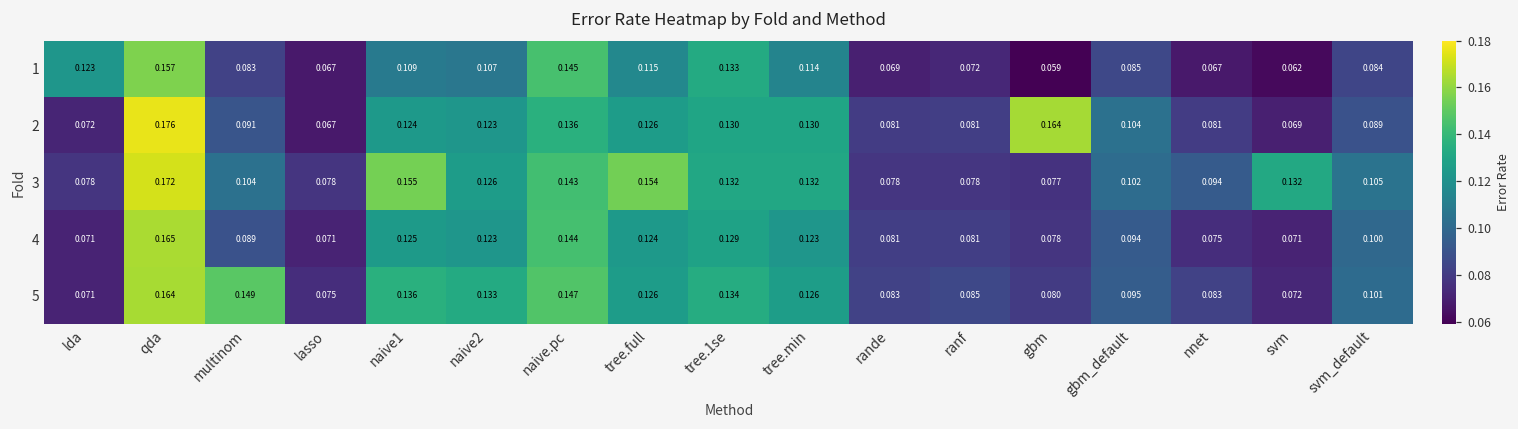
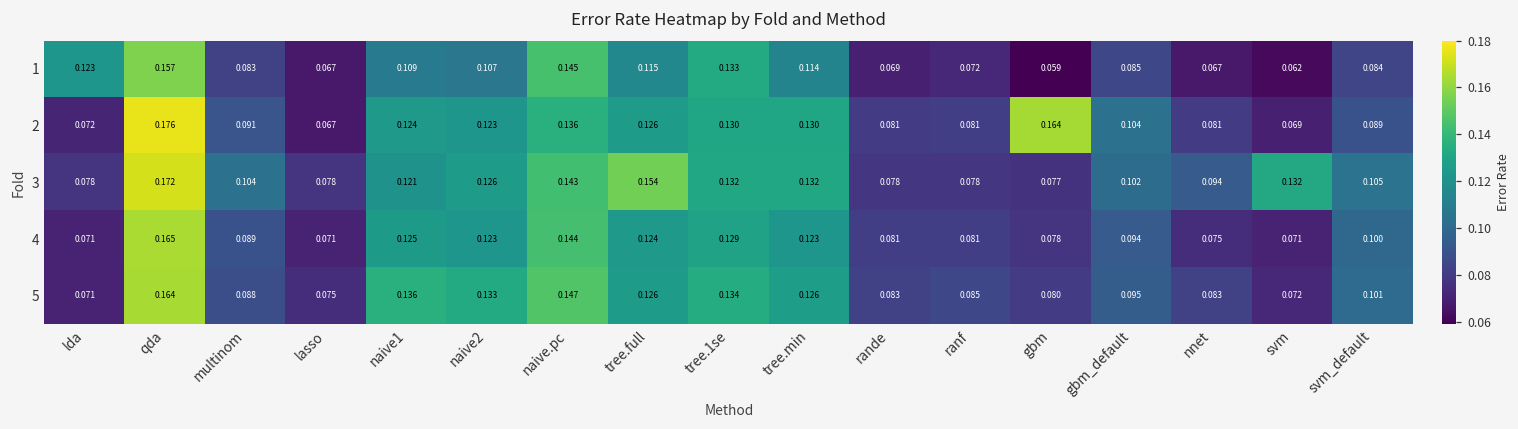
3, naive1: 0.155 -> 0.121
5, multinom: 0.149 -> 0.088
